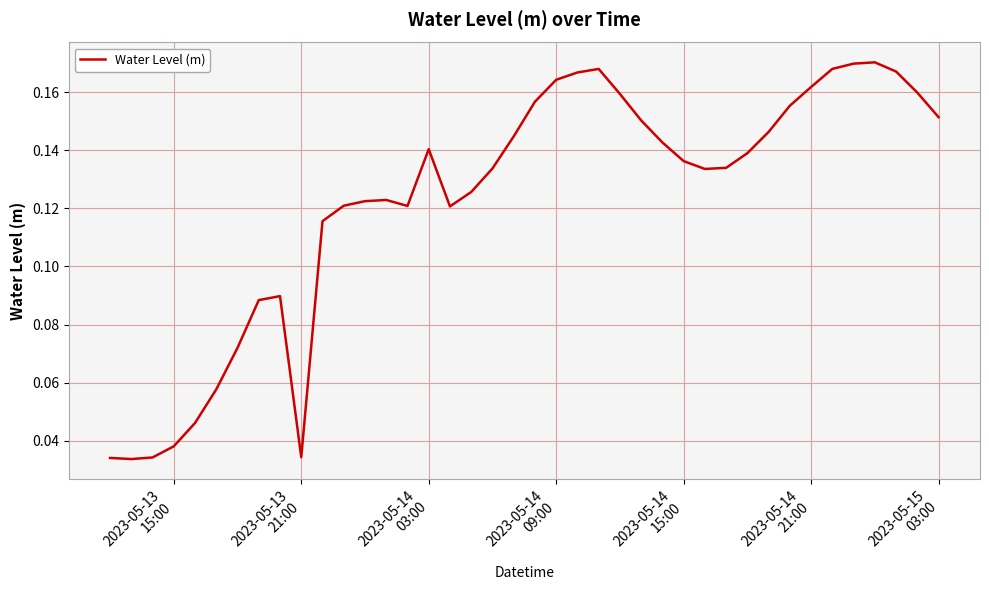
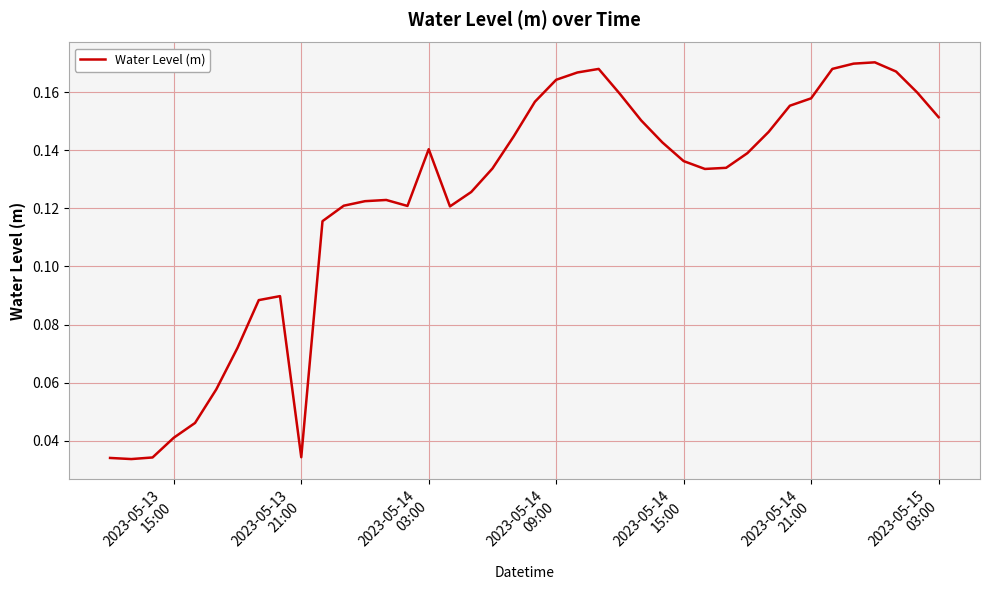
2023-05-13 15:00: 0.038 -> 0.041
2023-05-14 21:00: 0.162 -> 0.158
